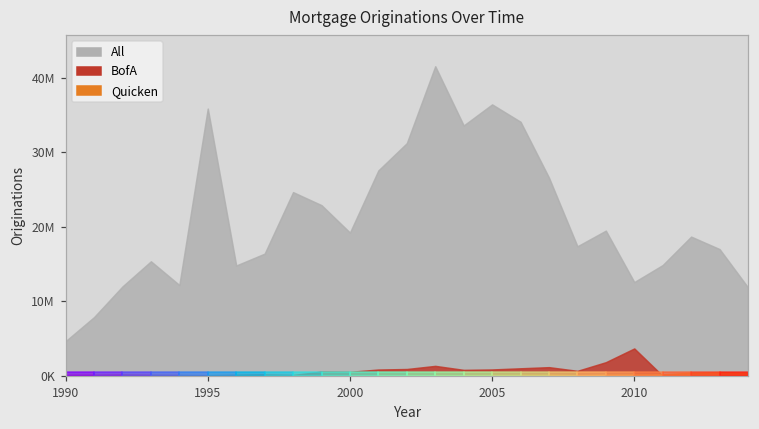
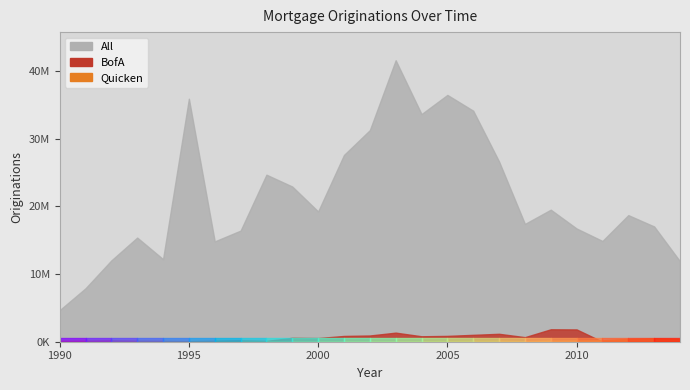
All, 2010: 13000000 -> 17000000
BofA, 2010: 4000000 -> 2000000
